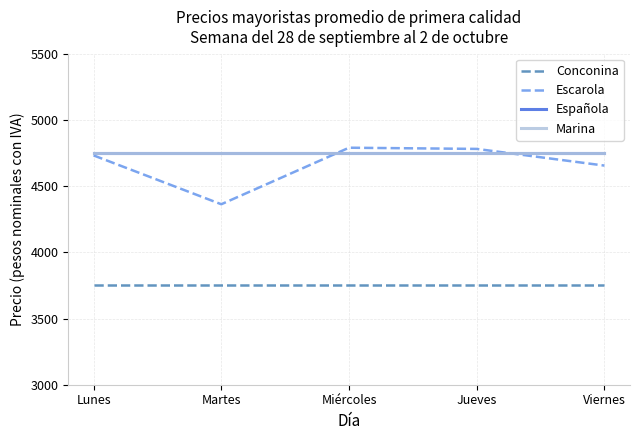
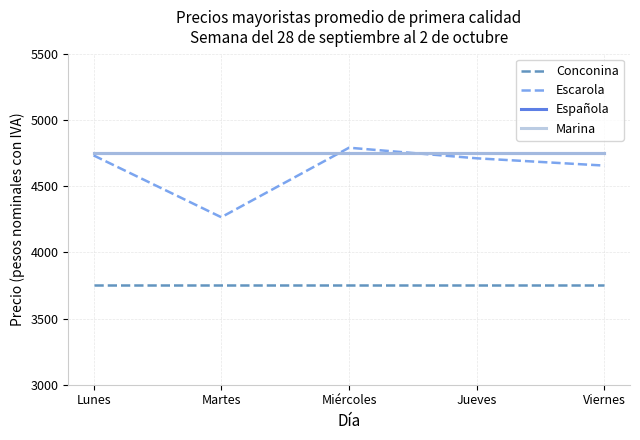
Escarola, Martes: 4360 -> 4270
Escarola, Jueves: 4780 -> 4710
